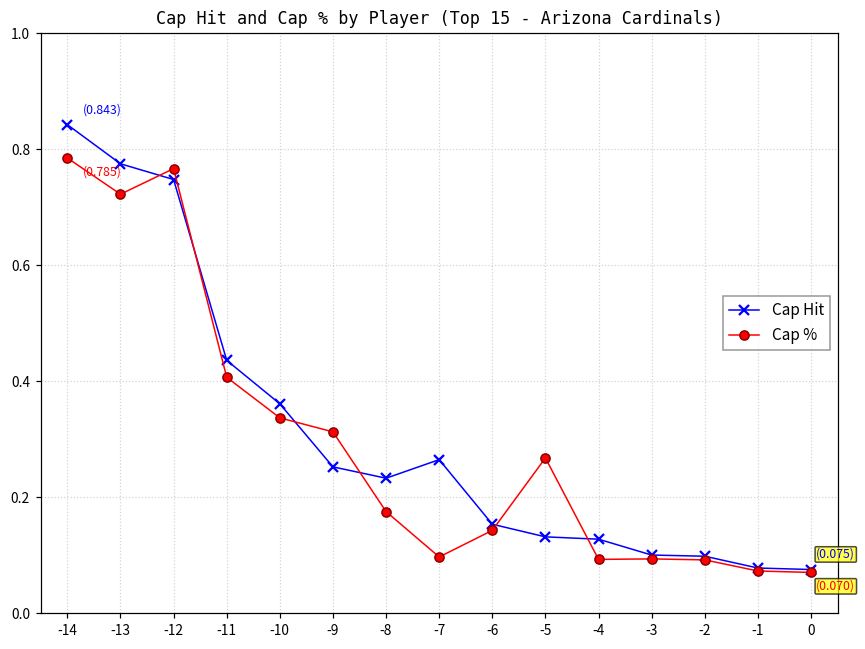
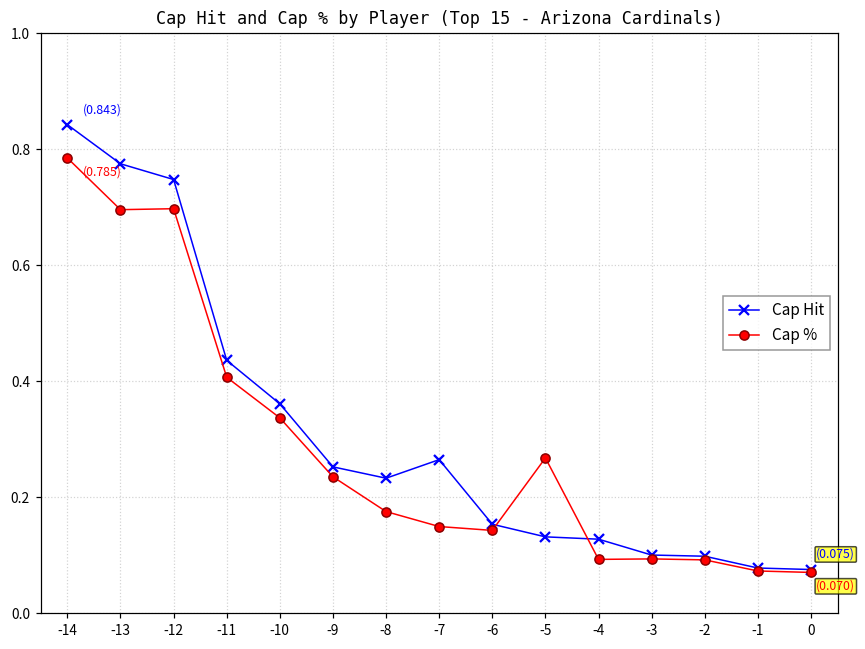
Cap %, -13: 0.72 -> 0.70
Cap %, -12: 0.77 -> 0.70
Cap %, -9: 0.31 -> 0.24
Cap %, -7: 0.10 -> 0.15
